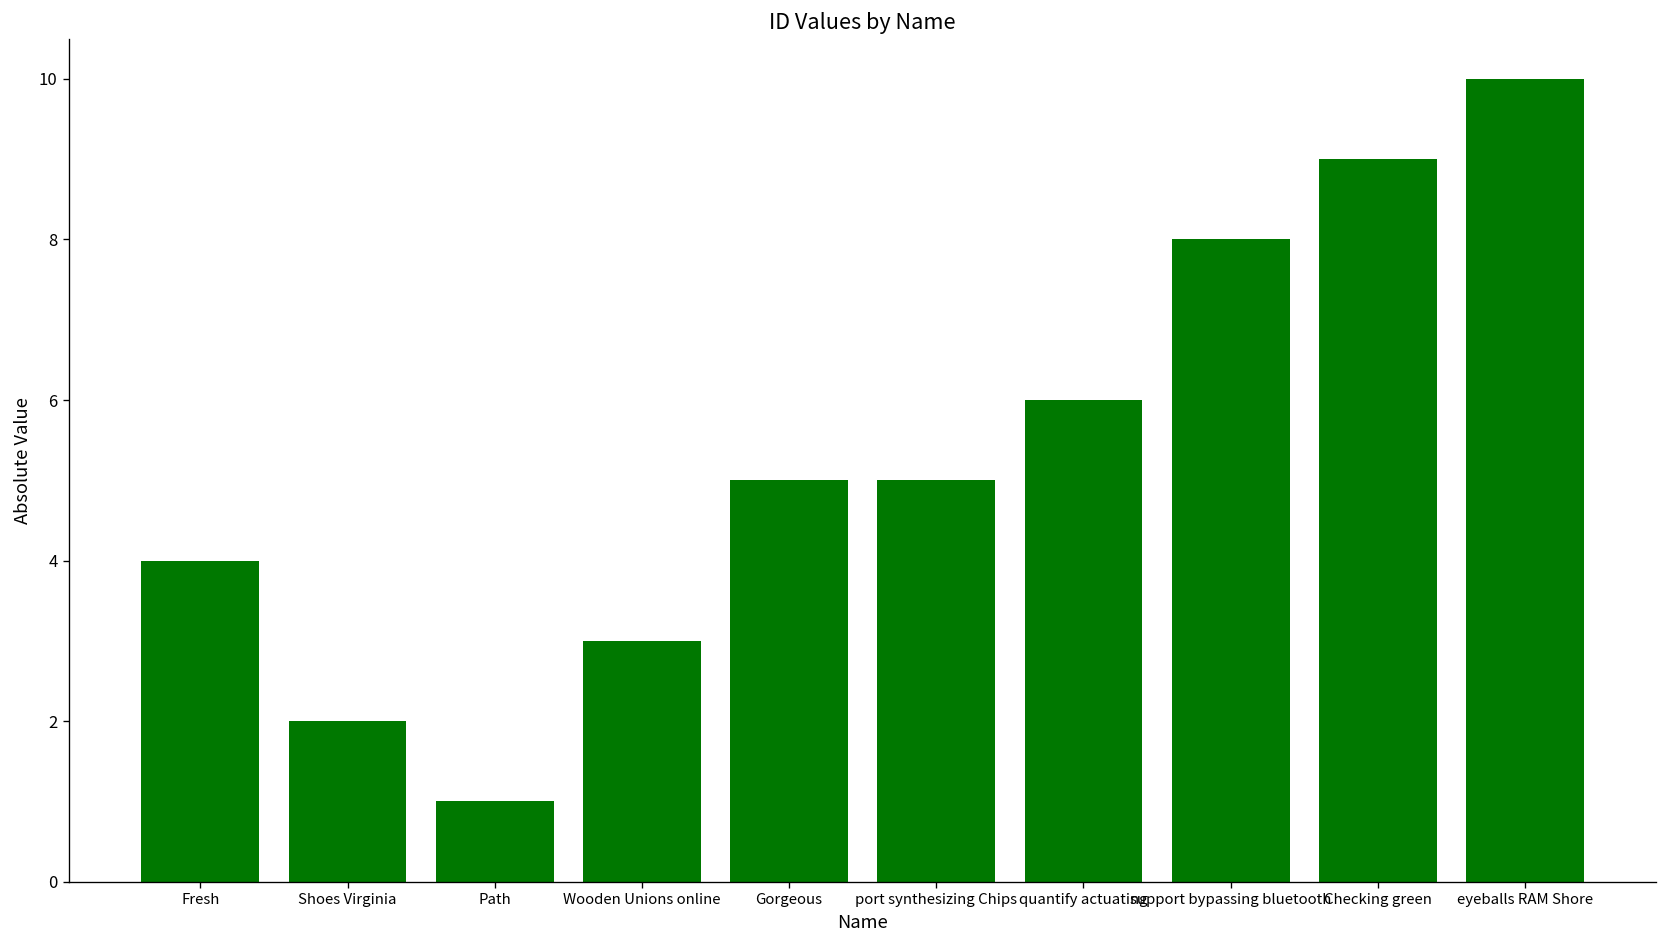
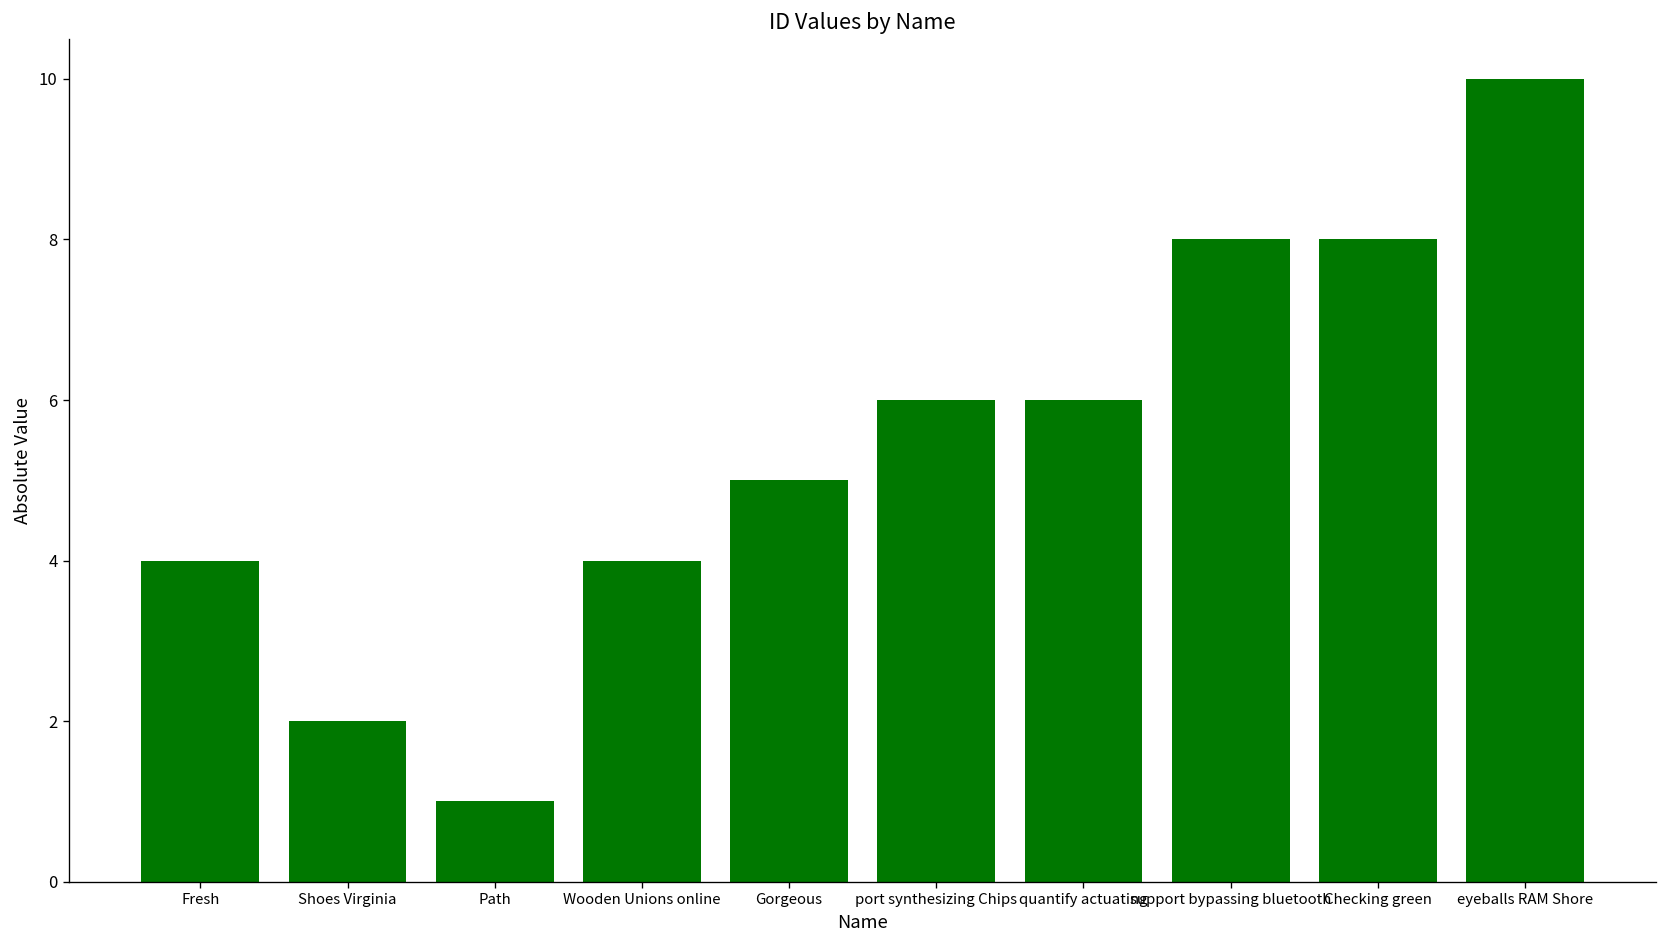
Wooden Unions online: 3 -> 4
port synthesizing Chips: 5 -> 6
Checking green: 9 -> 8
